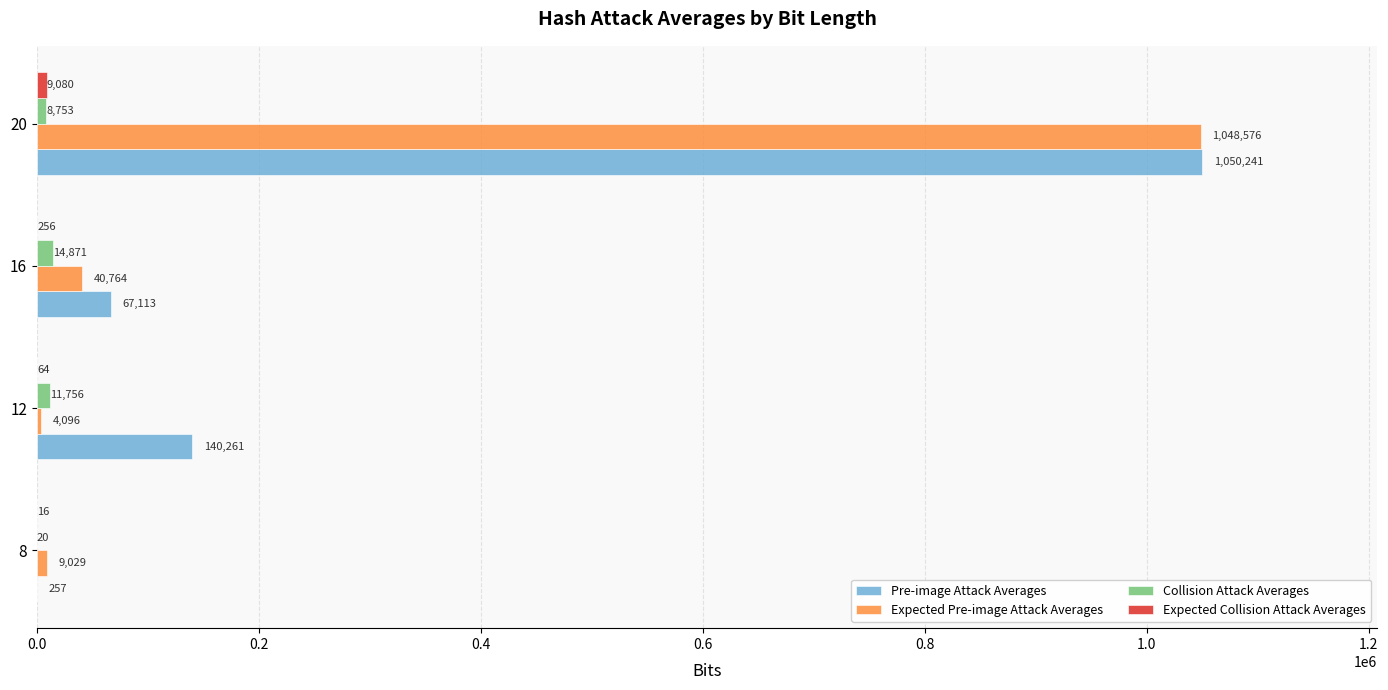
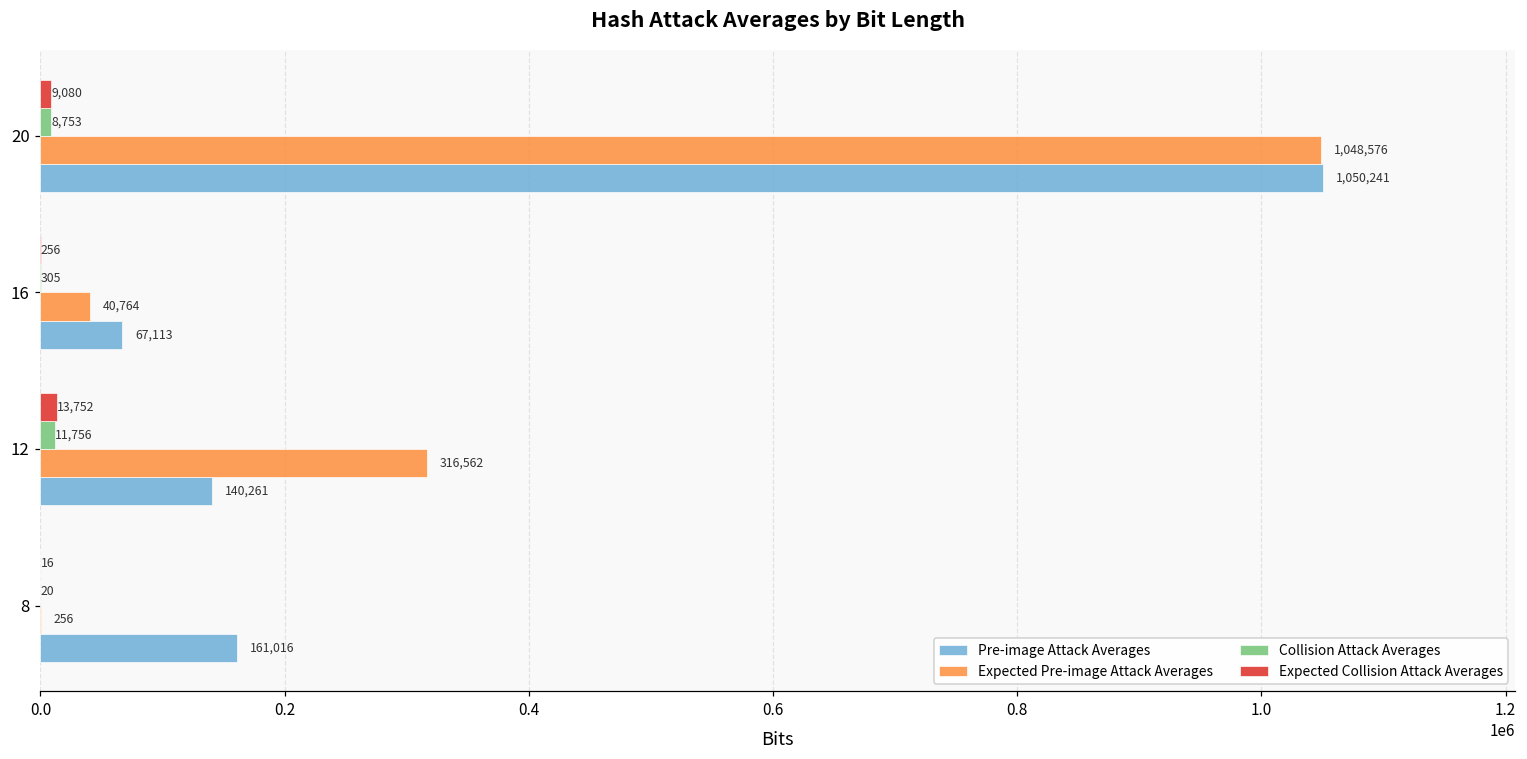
Collision Attack Averages, 16: 14,871 -> 305
Expected Collision Attack Averages, 12: 64 -> 13,752
Expected Pre-image Attack Averages, 12: 4,096 -> 316,562
Expected Pre-image Attack Averages, 8: 9,029 -> 256
Pre-image Attack Averages, 8: 257 -> 161,016
